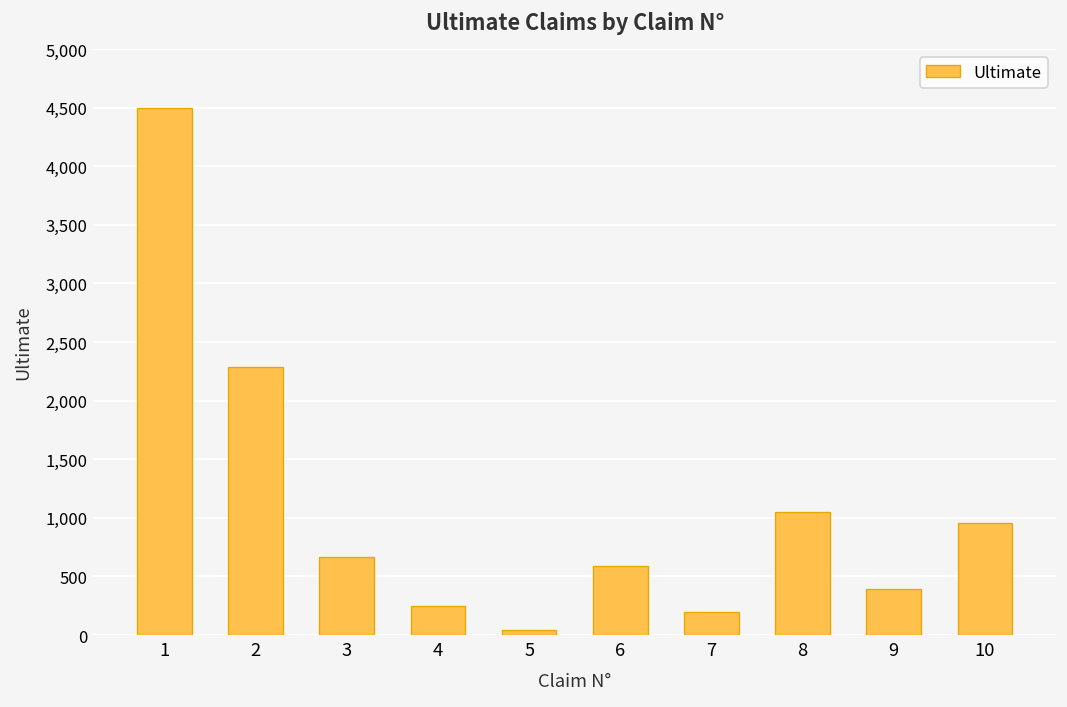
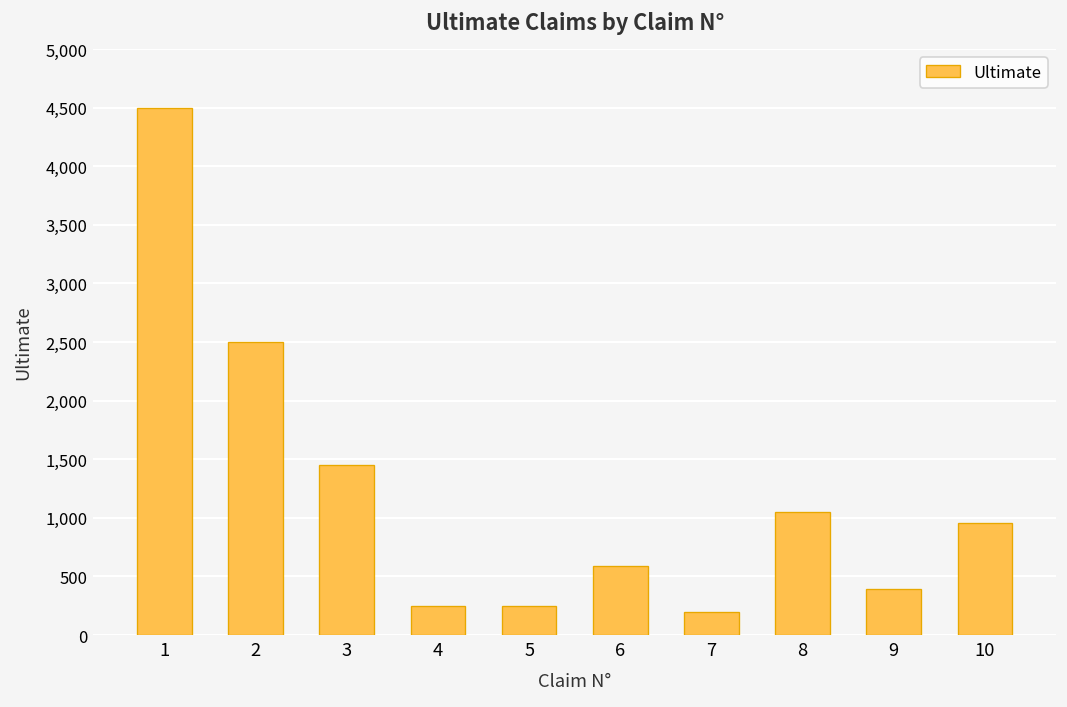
2: 2,300 -> 2,500
3: 700 -> 1,500
5: 0 -> 300
